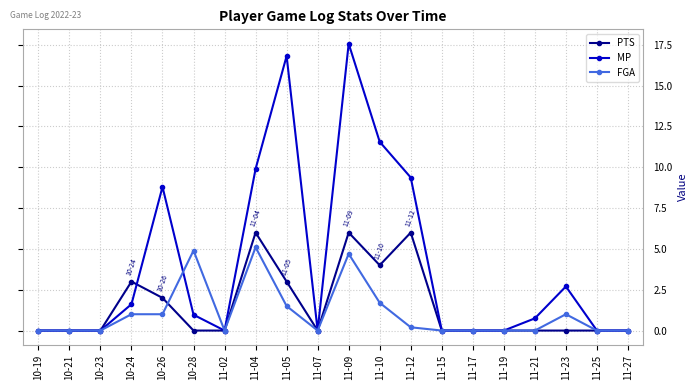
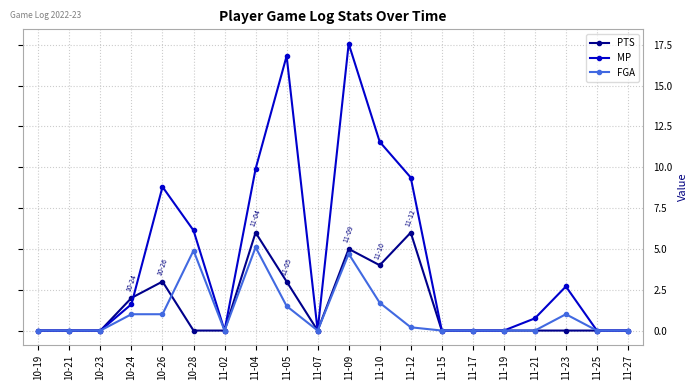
PTS, 10-24: 3 -> 2
PTS, 10-26: 2 -> 3
MP, 10-28: 1.0 -> 6.1
PTS, 11-09: 6 -> 5
